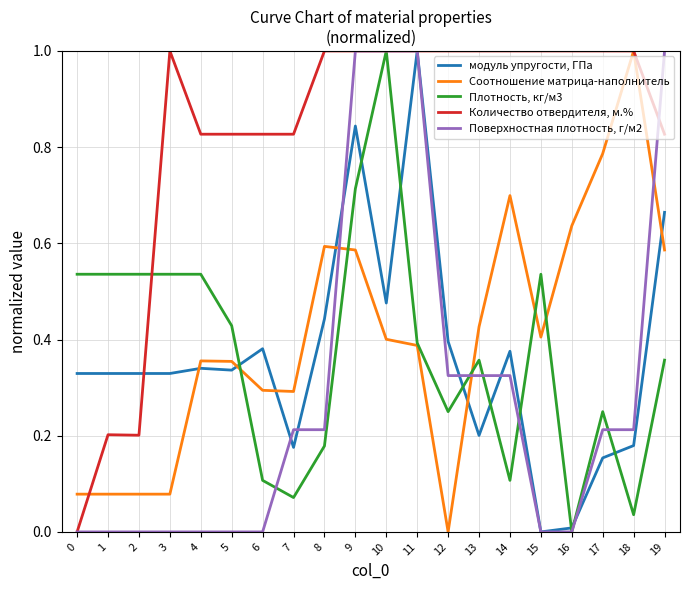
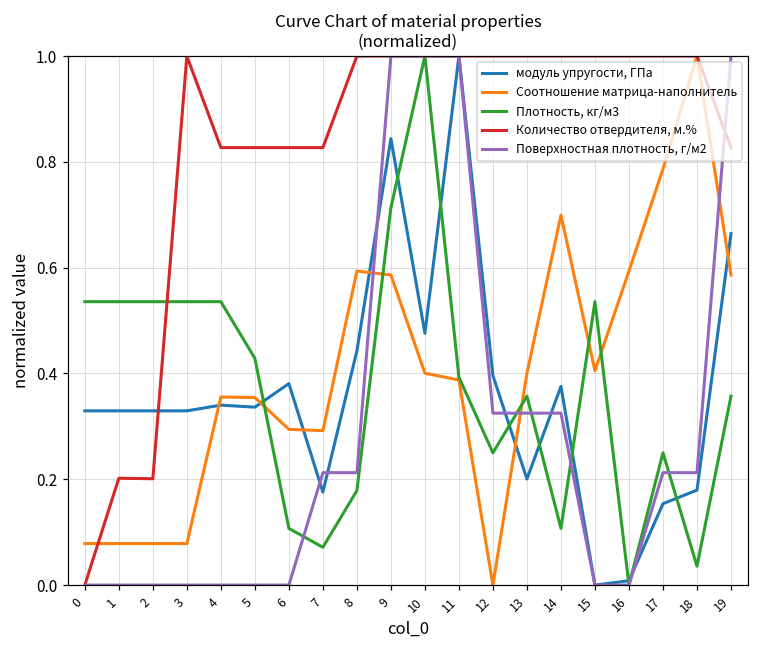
Соотношение матрица-наполнитель, 13: 0.43 -> 0.40
Соотношение матрица-наполнитель, 16: 0.64 -> 0.59
